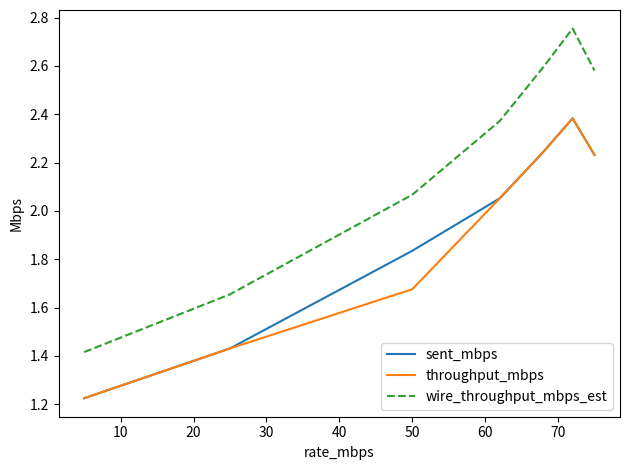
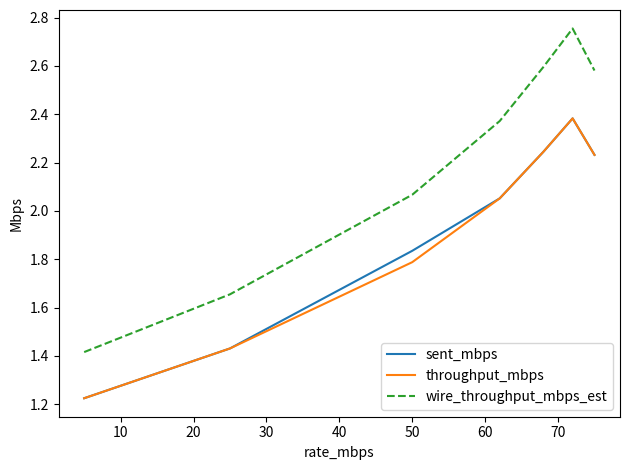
throughput_mbps, 50: 1.68 -> 1.79
